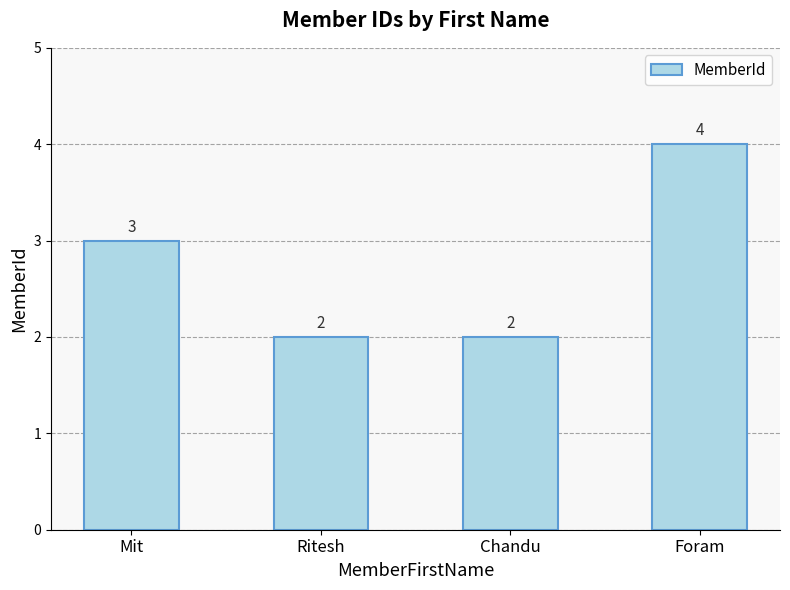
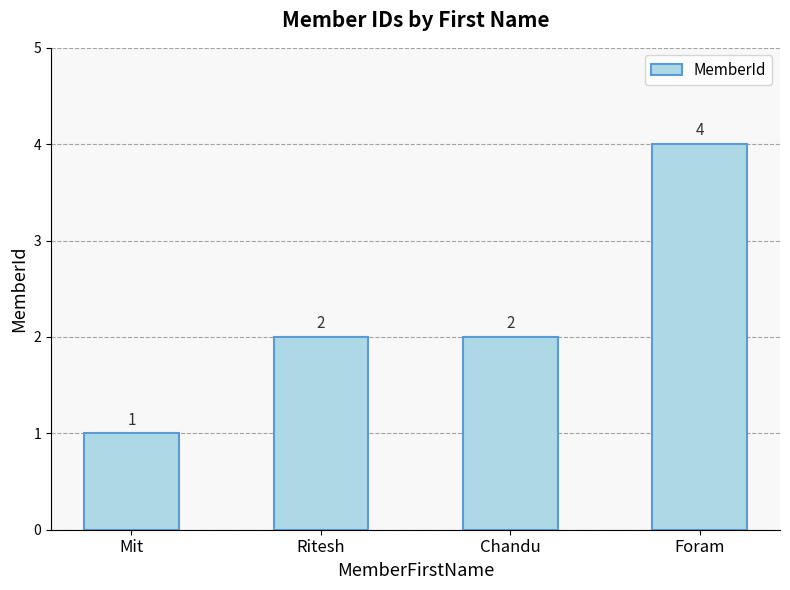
Mit: 3 -> 1
